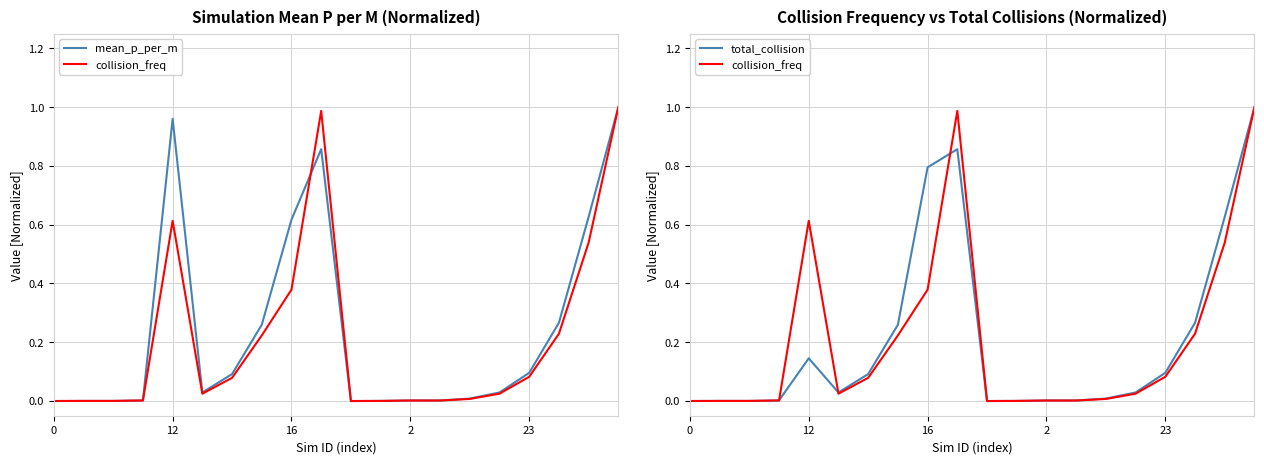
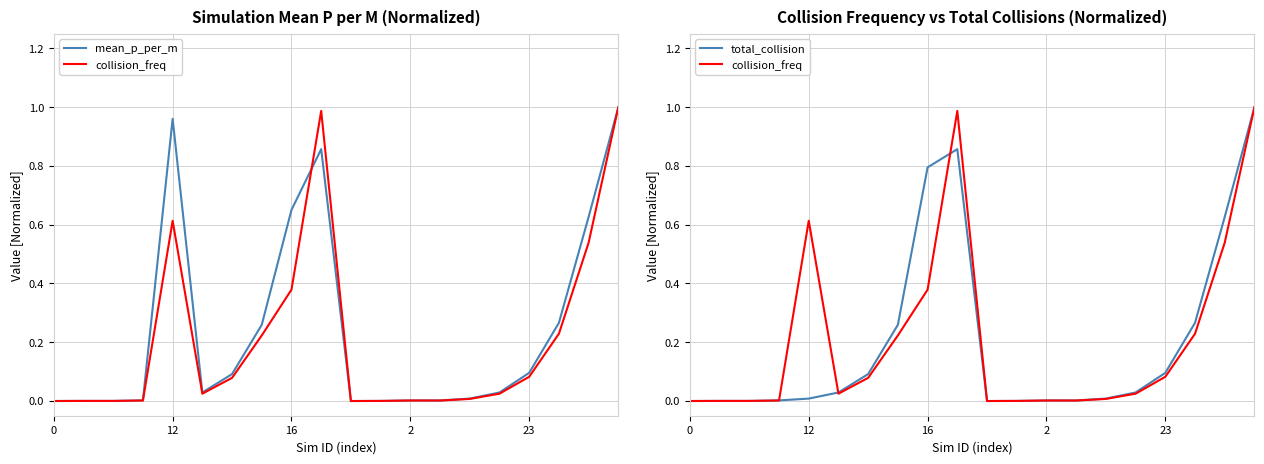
Simulation Mean P per M (Normalized), mean_p_per_m, 16: 0.62 -> 0.65
Collision Frequency vs Total Collisions (Normalized), total_collision, 12: 0.15 -> 0.01
